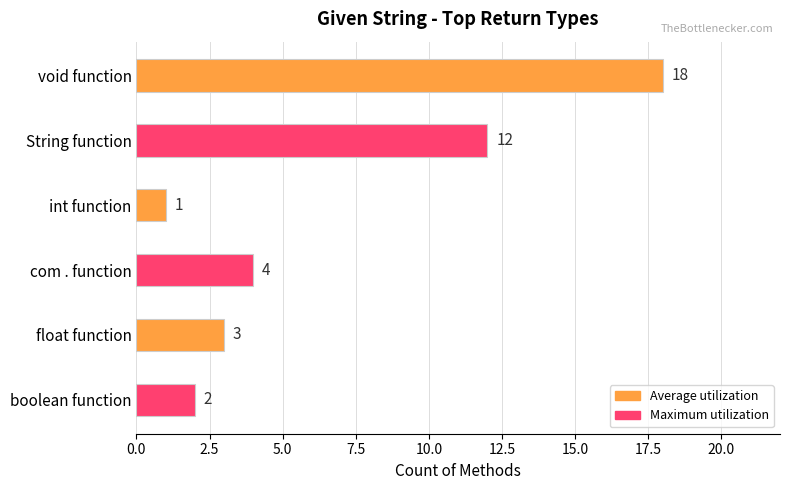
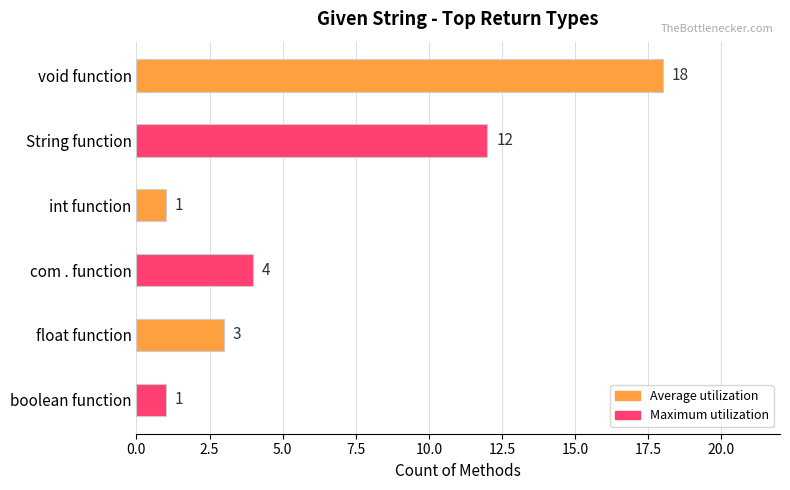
boolean function: 2 -> 1
